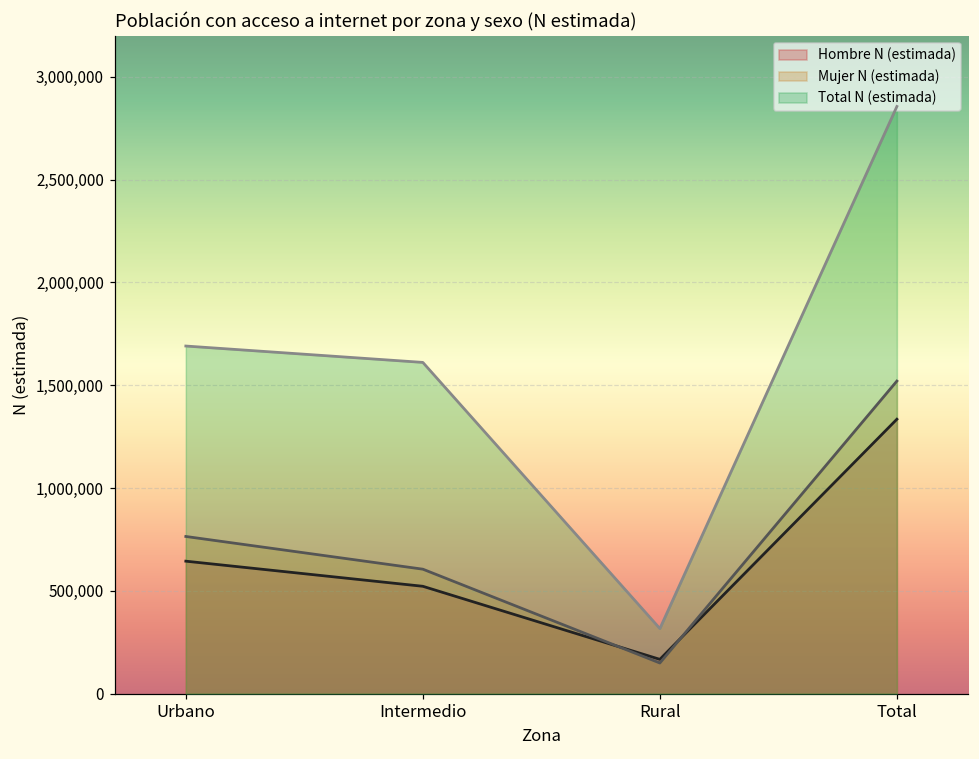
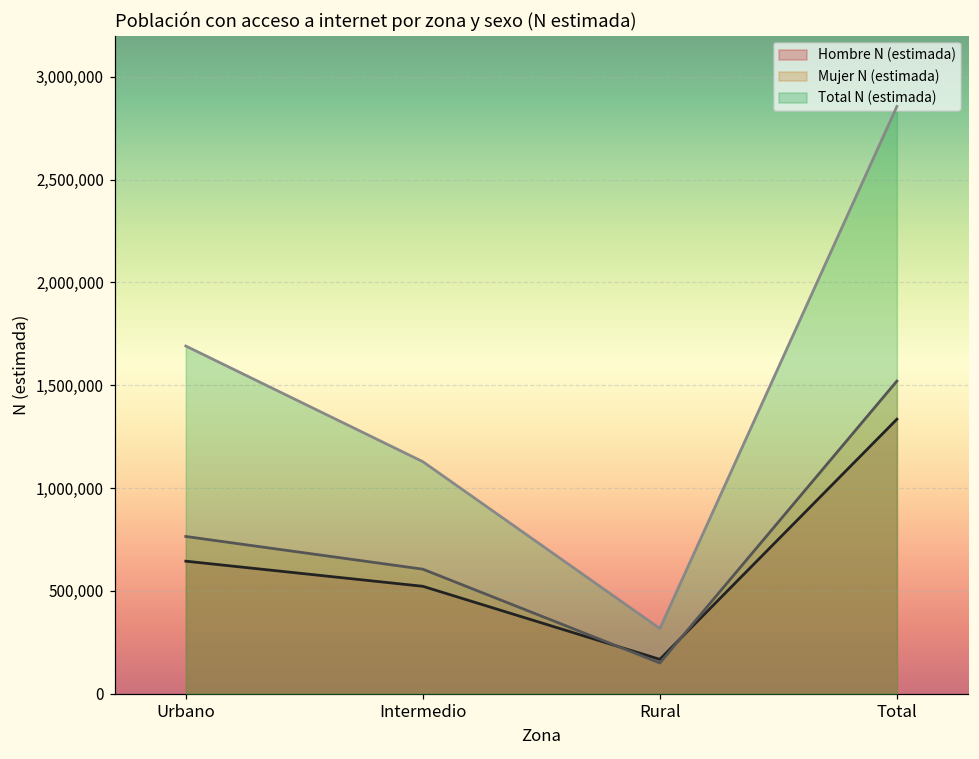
Total N (estimada), Intermedio: 1,610,000 -> 1,130,000
